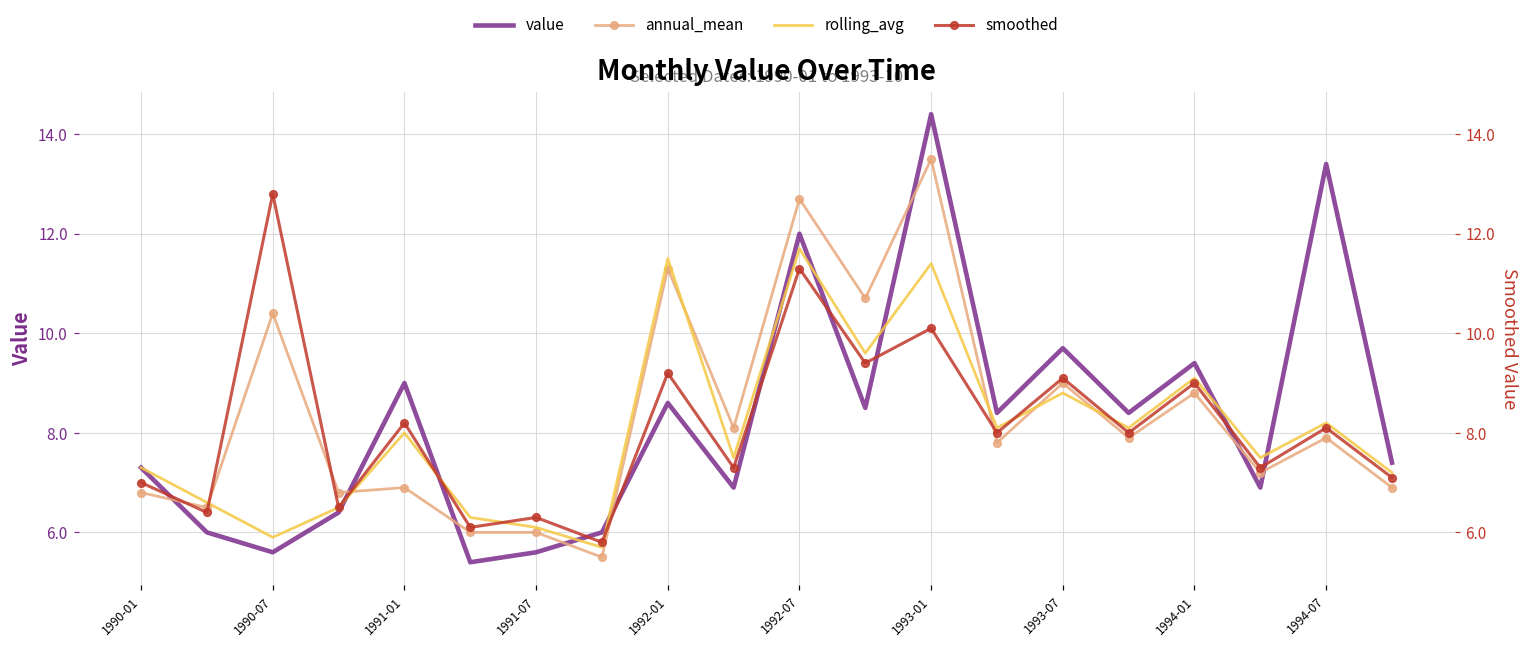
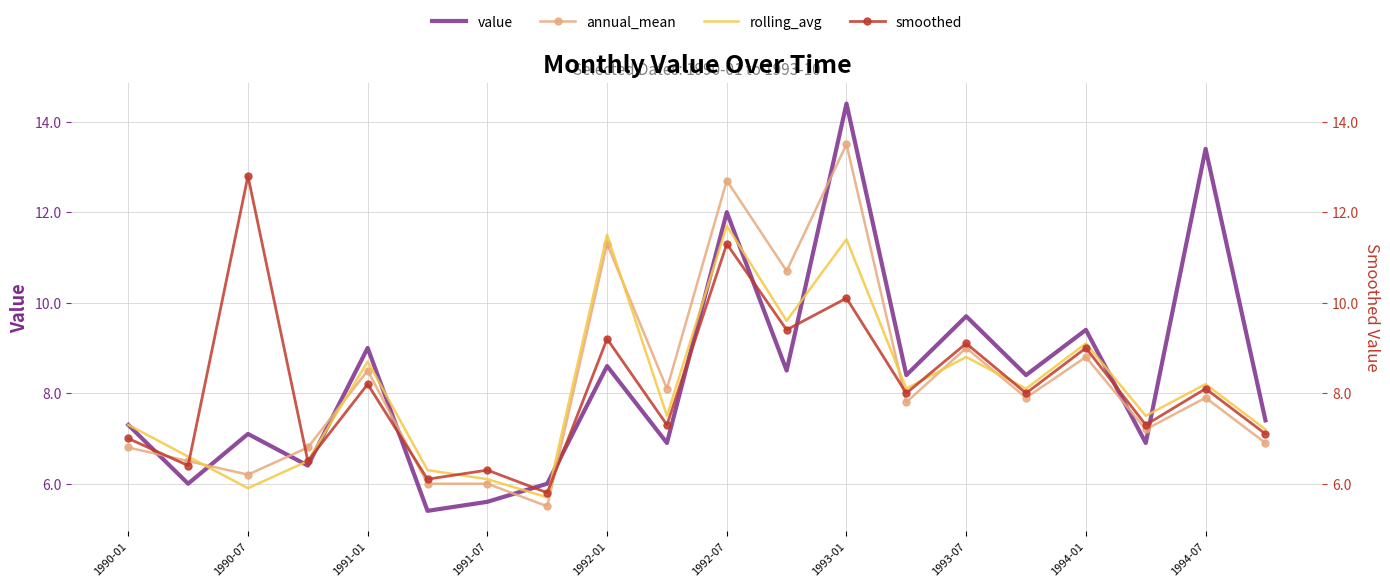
value, 1990-07: 5.6 -> 7.1
annual_mean, 1990-07: 10.4 -> 6.2
annual_mean, 1991-01: 6.9 -> 8.5
rolling_avg, 1991-01: 8.0 -> 8.7
